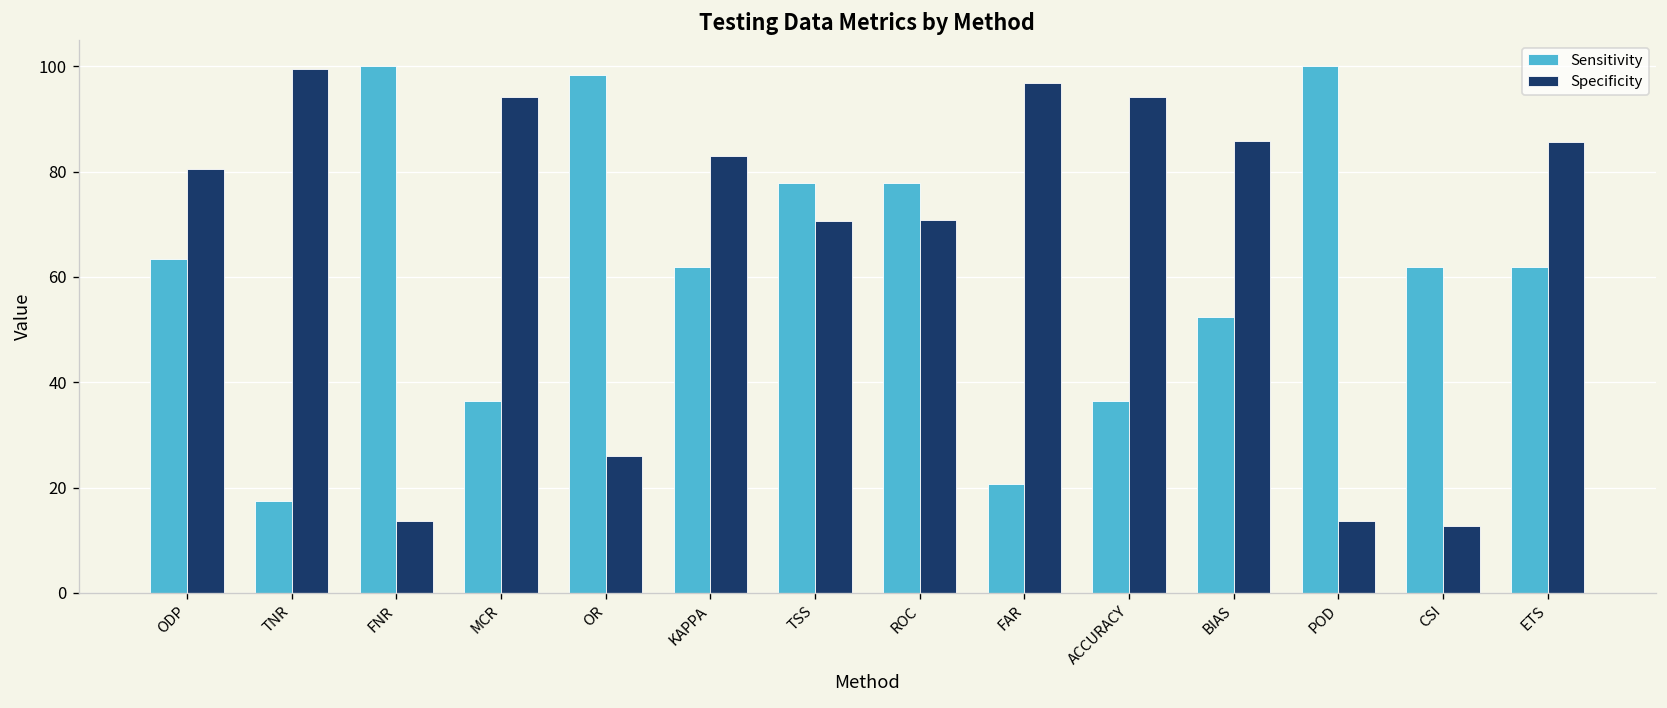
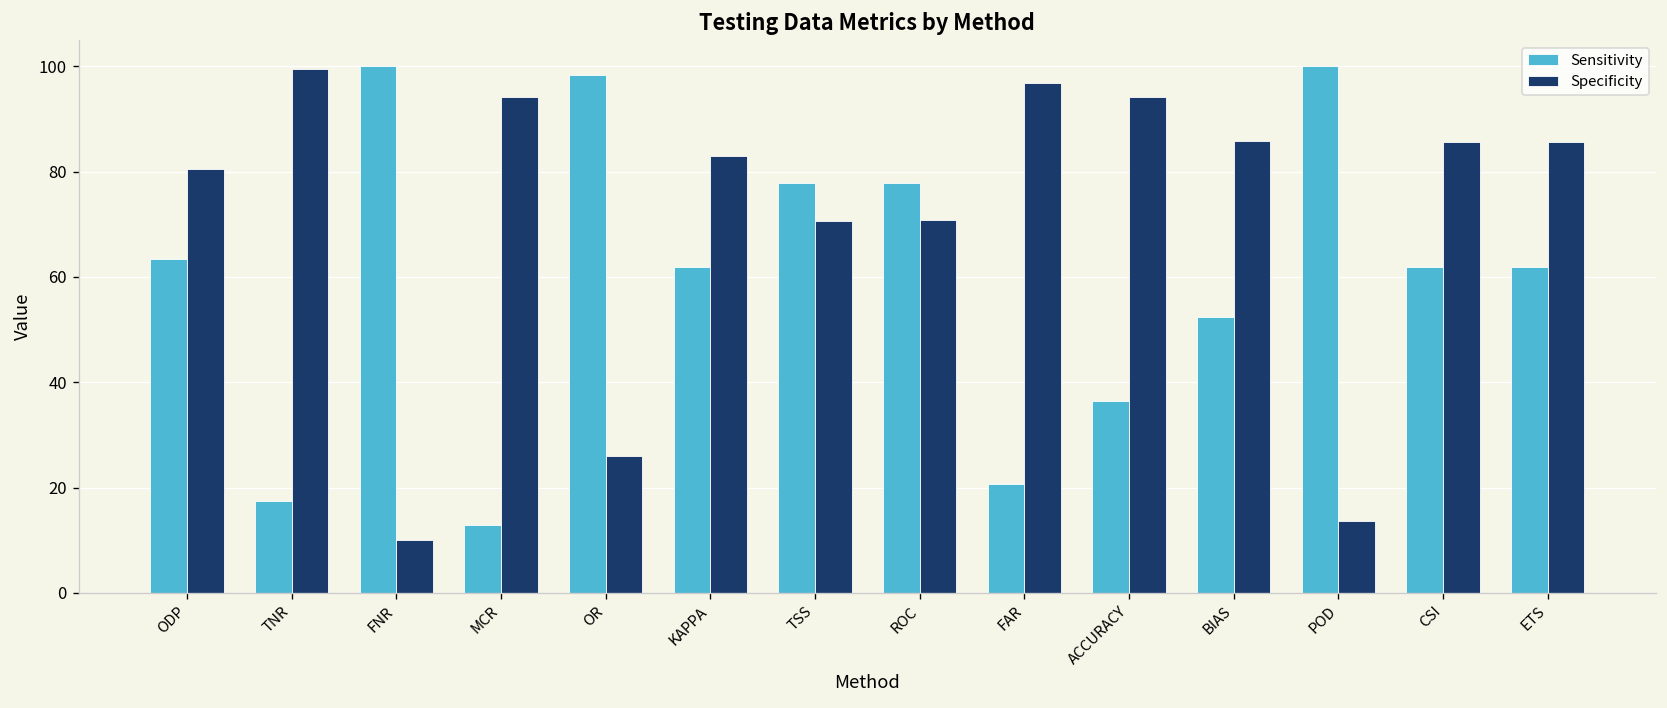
Specificity, FNR: 14 -> 10
Sensitivity, MCR: 37 -> 13
Specificity, CSI: 13 -> 86
